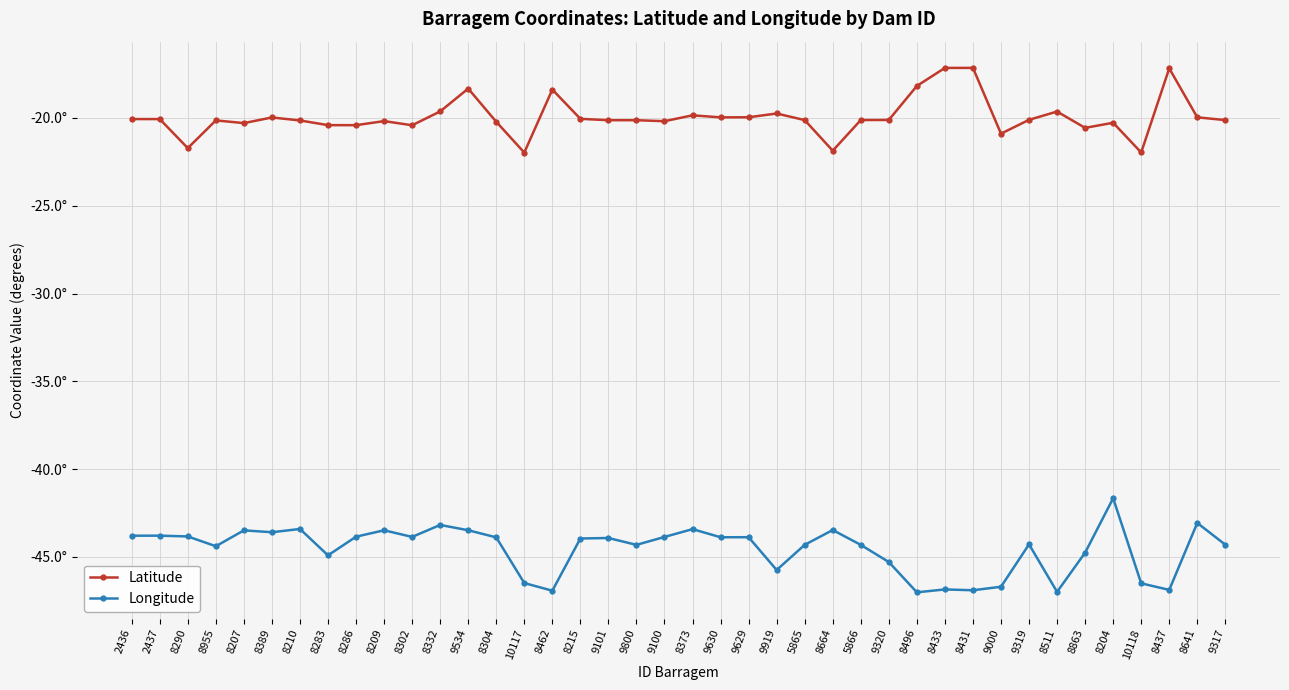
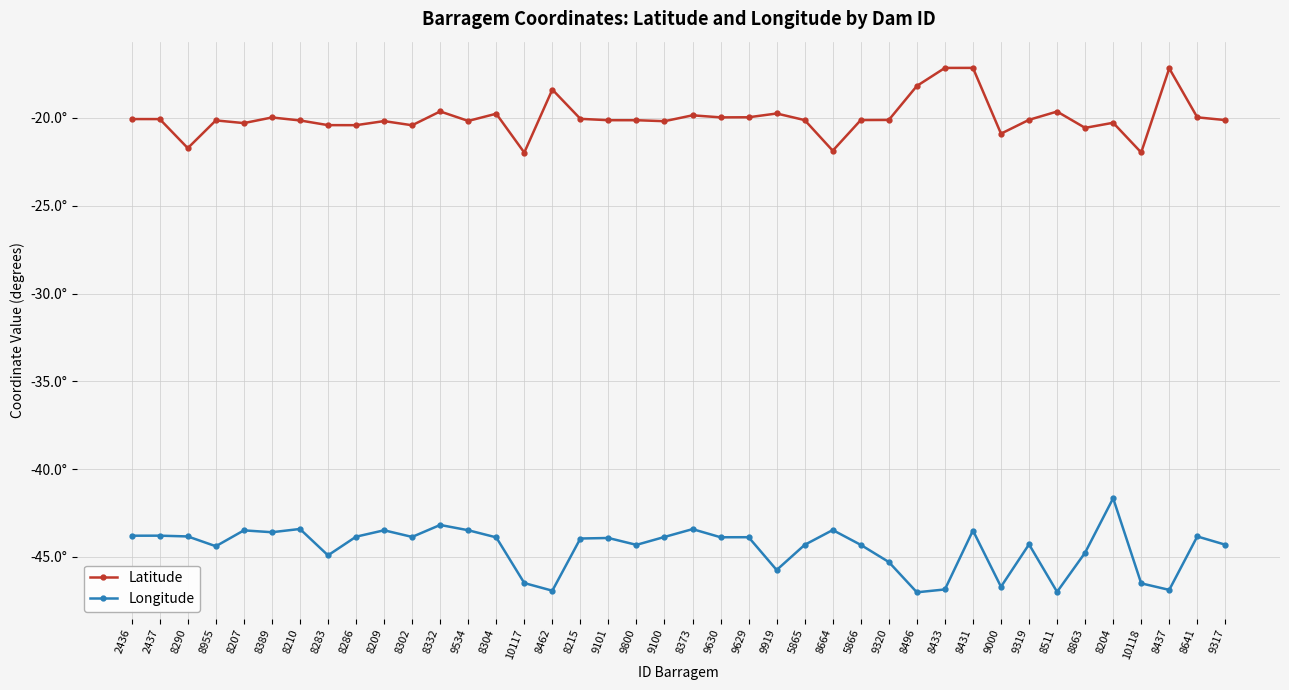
Latitude, 9534: -18.3° -> -20.2°
Latitude, 8304: -20.2° -> -19.8°
Longitude, 8431: -46.9° -> -43.5°
Longitude, 8641: -43.1° -> -43.8°
